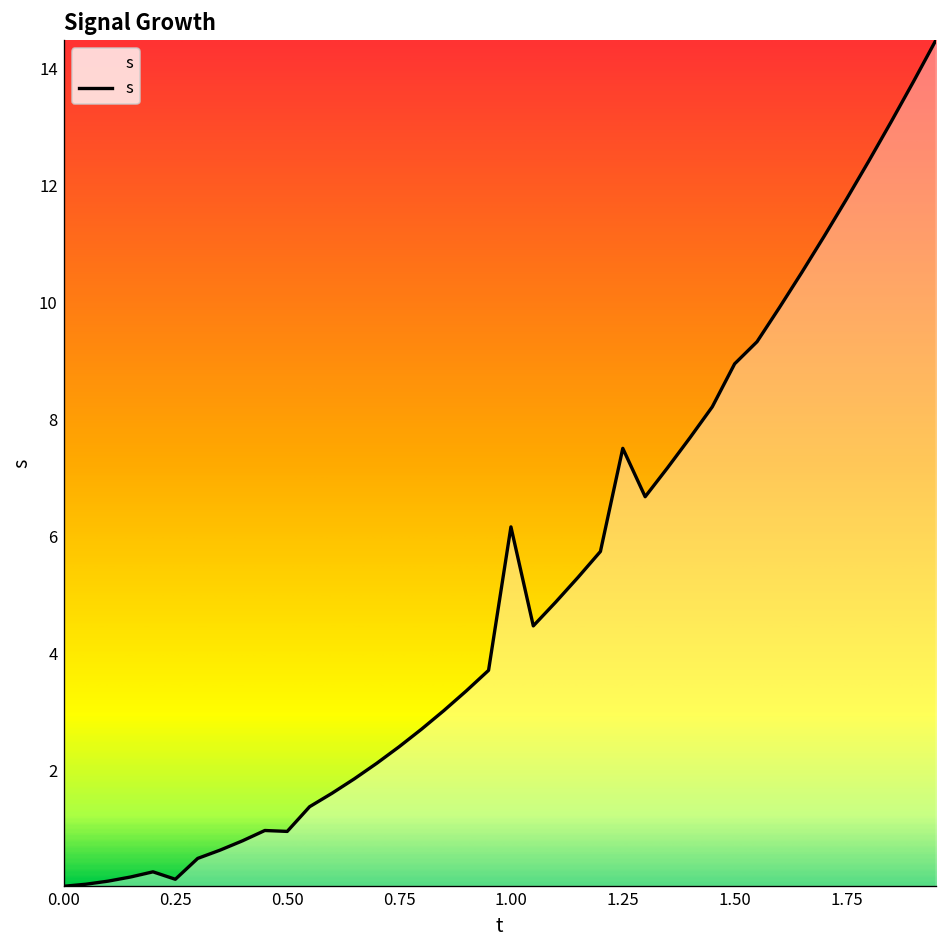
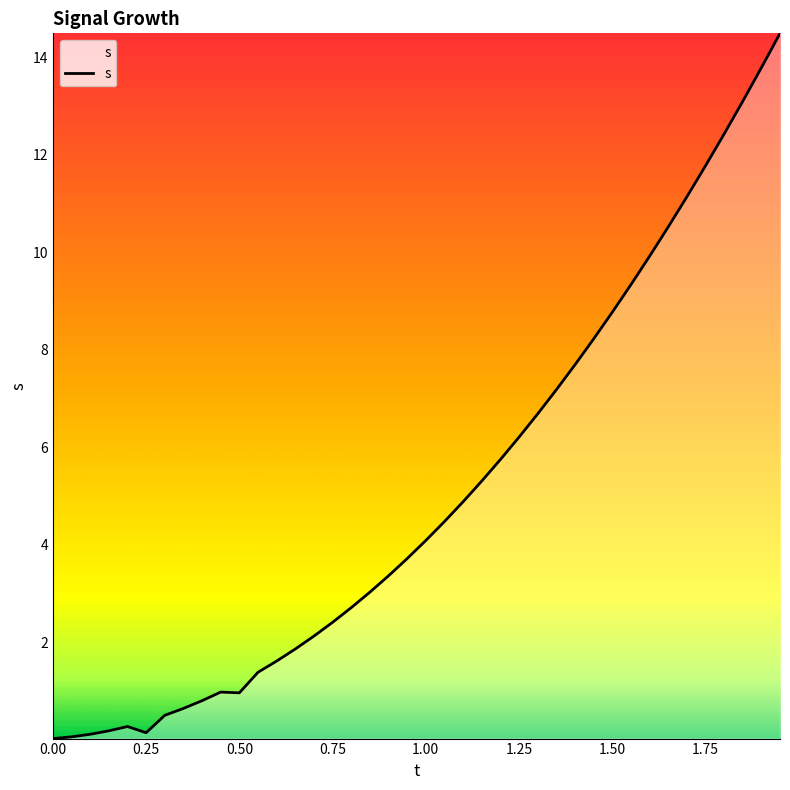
1.00: 6.2 -> 4.1
1.25: 7.5 -> 6.2
1.50: 9.0 -> 8.8
